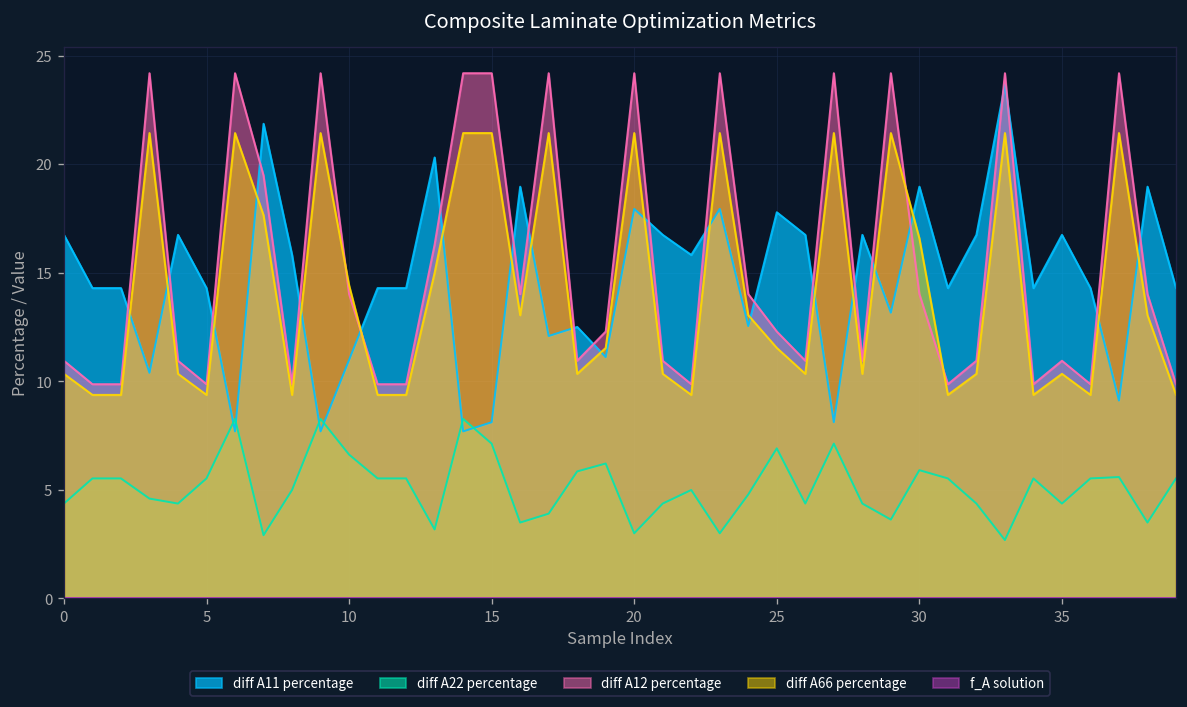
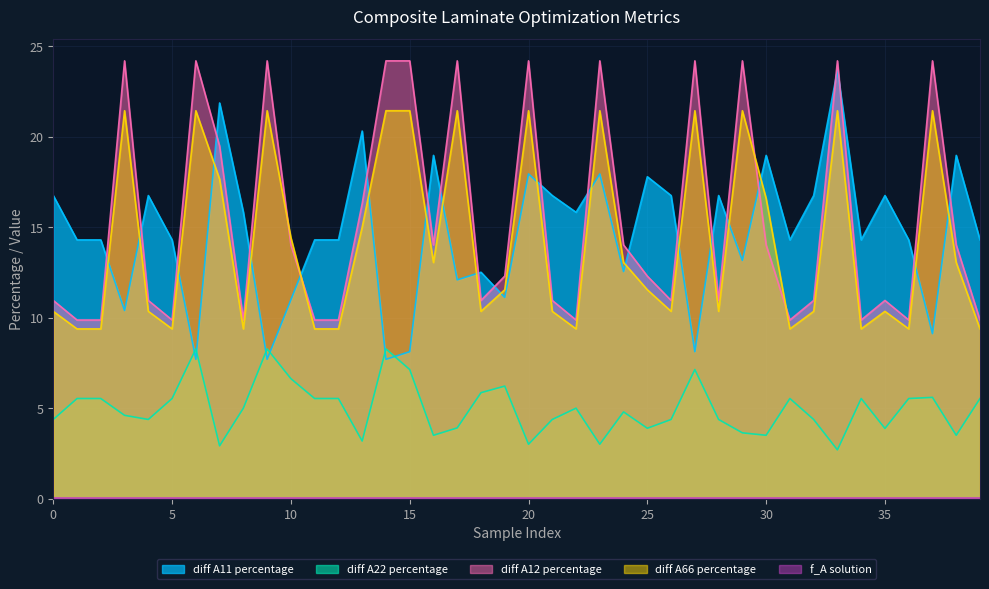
diff A22 percentage, 25: 6.9 -> 3.9
diff A22 percentage, 30: 5.9 -> 3.5
diff A22 percentage, 35: 4.4 -> 3.9
